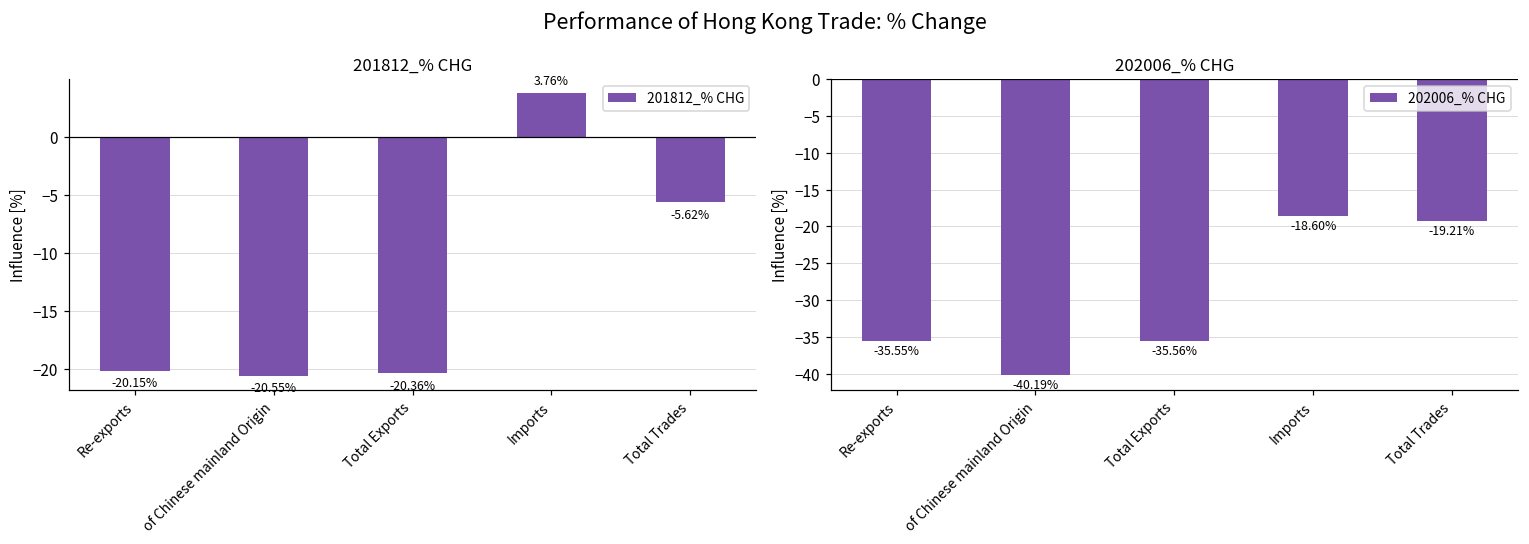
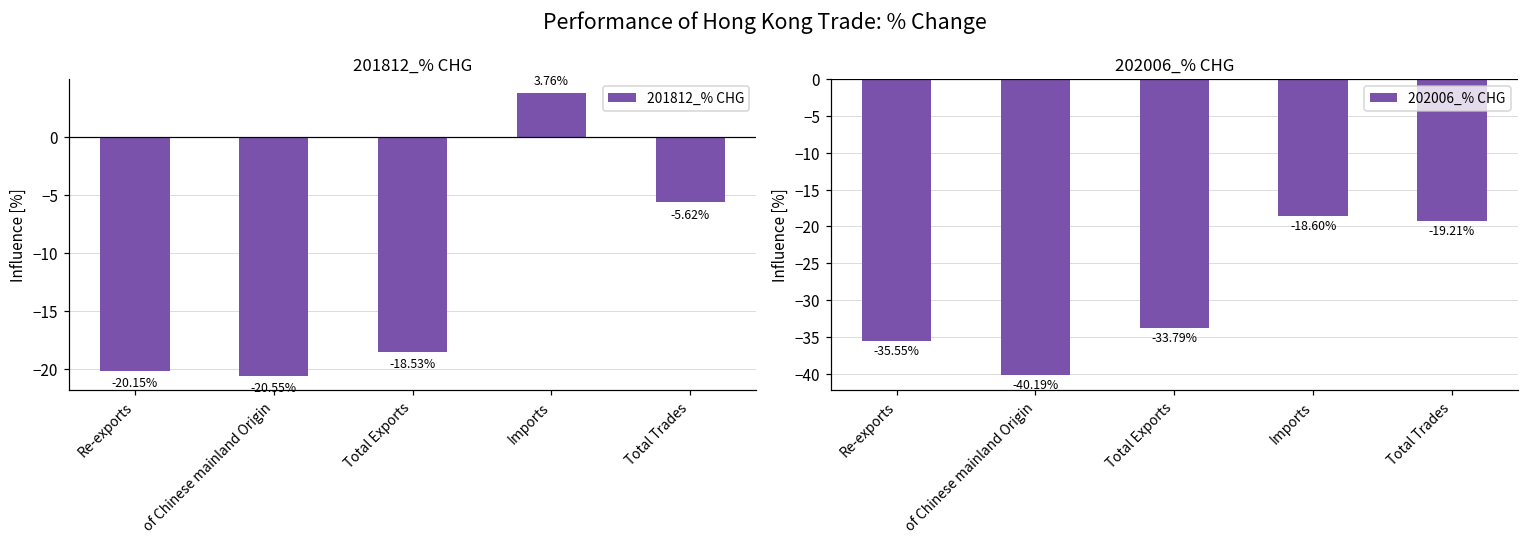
201812_% CHG, Total Exports: -20.36% -> -18.53%
202006_% CHG, Total Exports: -35.56% -> -33.79%
